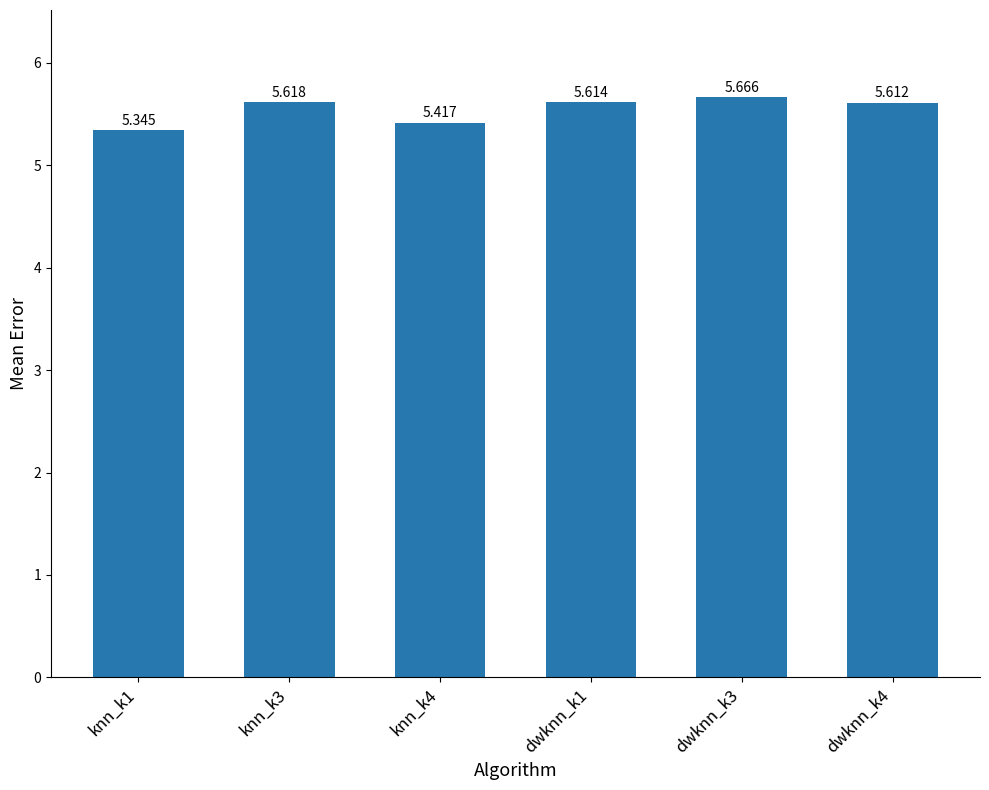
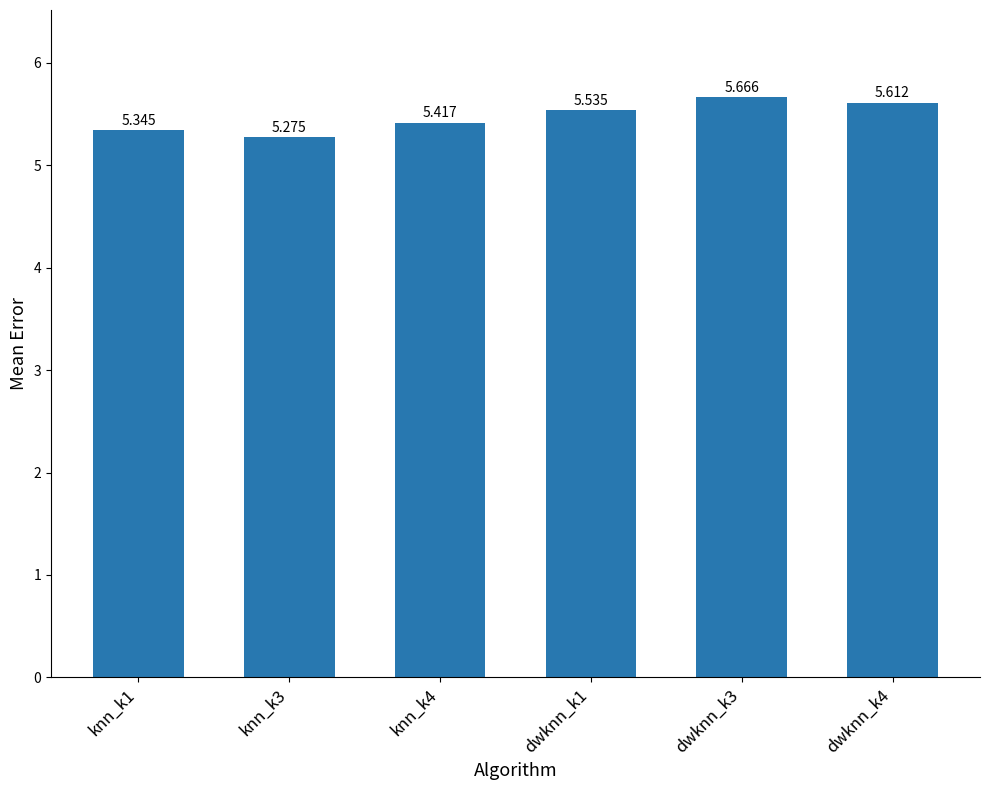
knn_k3: 5.618 -> 5.275
dwknn_k1: 5.614 -> 5.535
